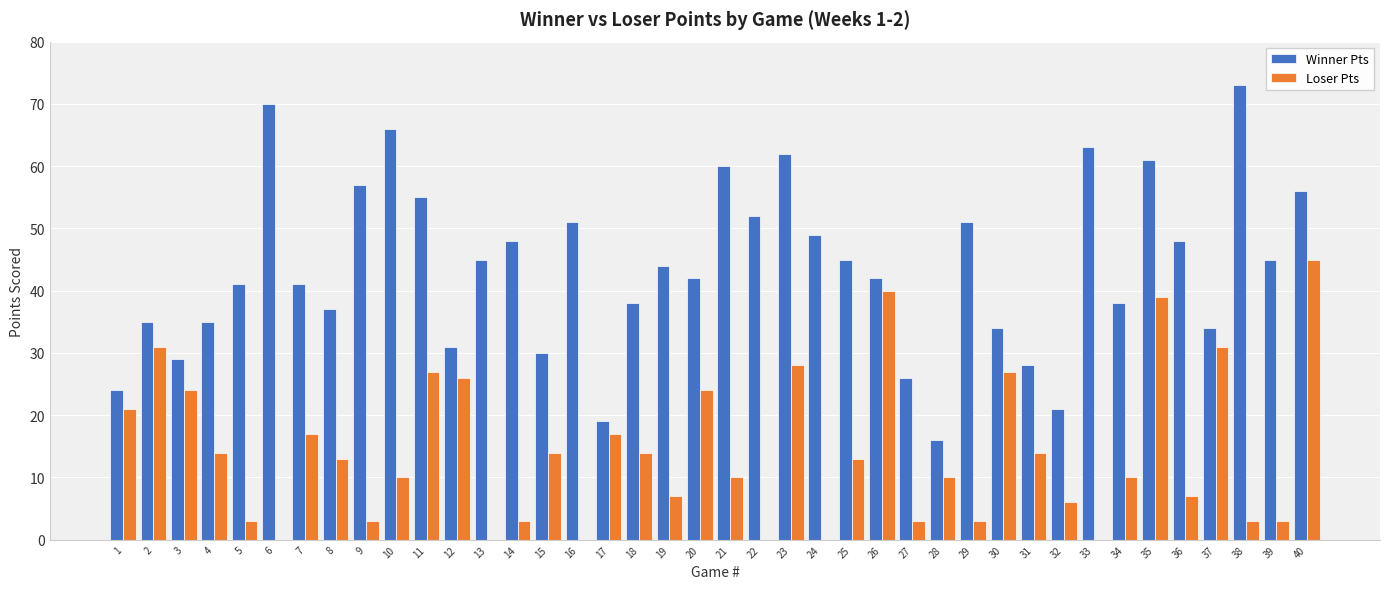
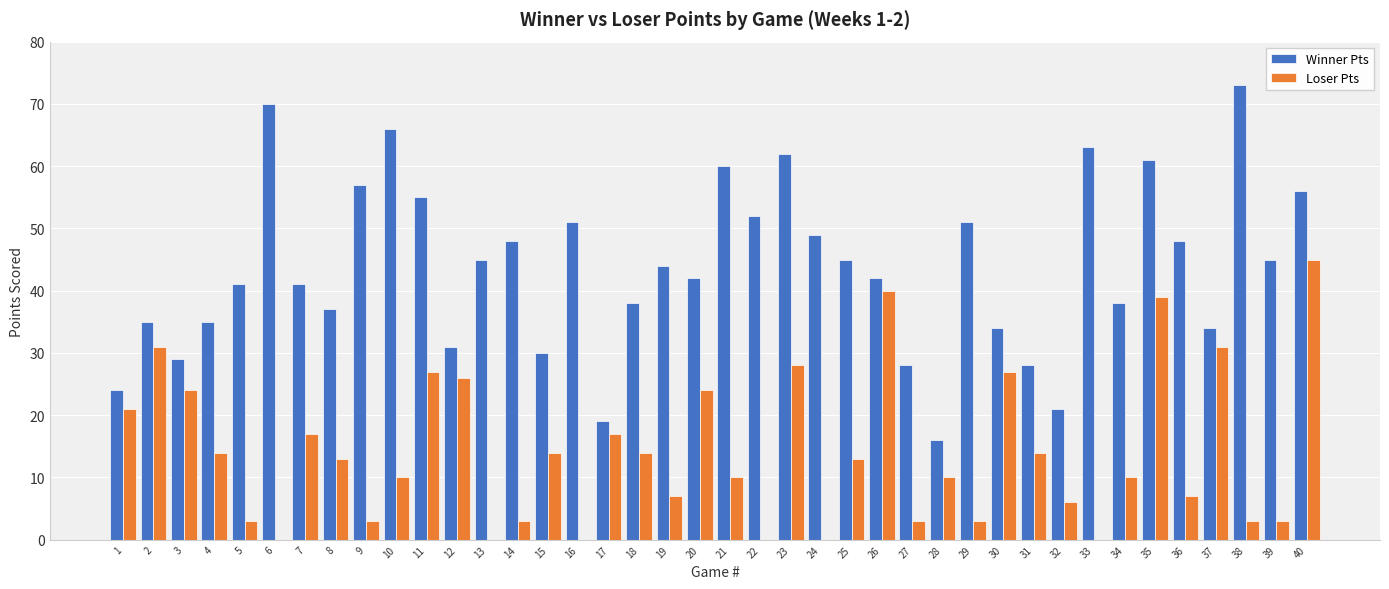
Winner Pts, 27: 26 -> 28
